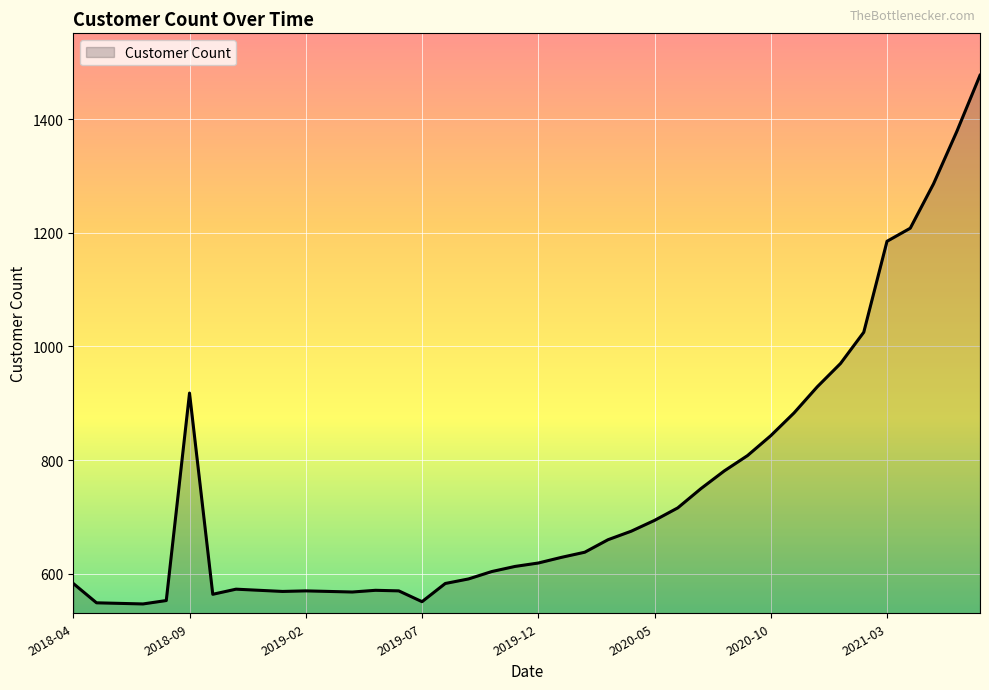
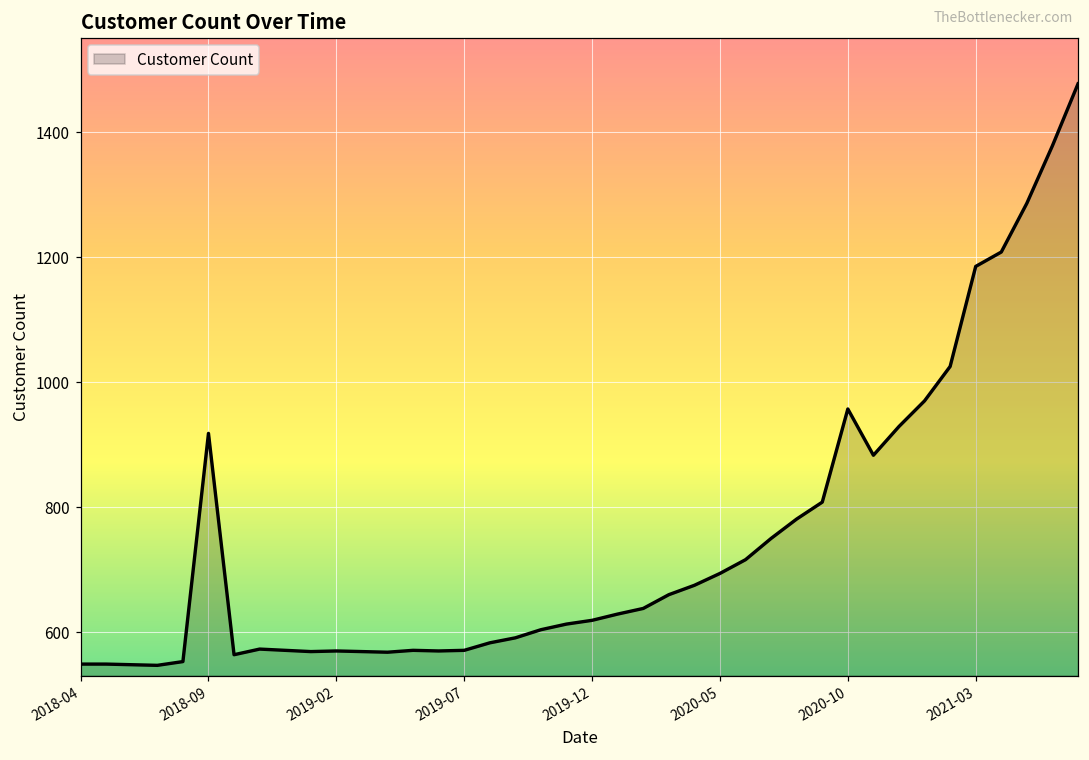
2018-04: 580 -> 550
2019-07: 550 -> 570
2020-10: 840 -> 960
